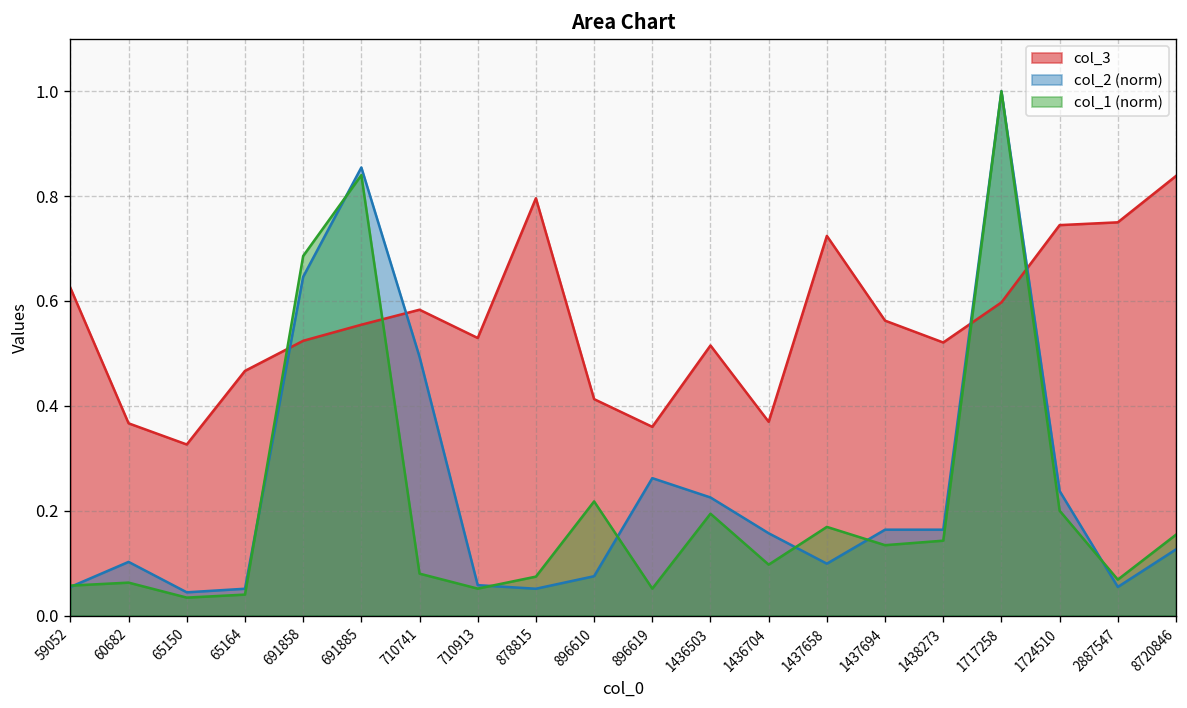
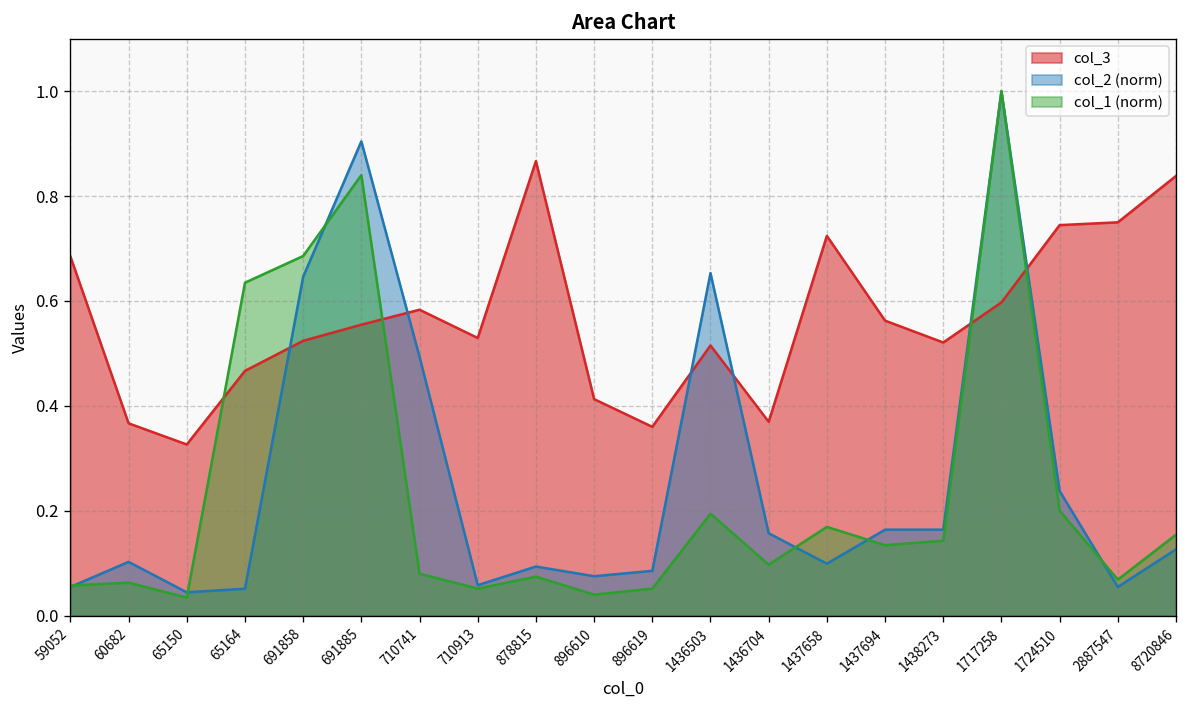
col_3, 59052: 0.63 -> 0.69
col_1 (norm), 65164: 0.04 -> 0.63
col_2 (norm), 691885: 0.85 -> 0.90
col_3, 878815: 0.80 -> 0.87
col_2 (norm), 878815: 0.05 -> 0.09
col_1 (norm), 896610: 0.22 -> 0.04
col_2 (norm), 896619: 0.26 -> 0.09
col_2 (norm), 1436503: 0.23 -> 0.65
